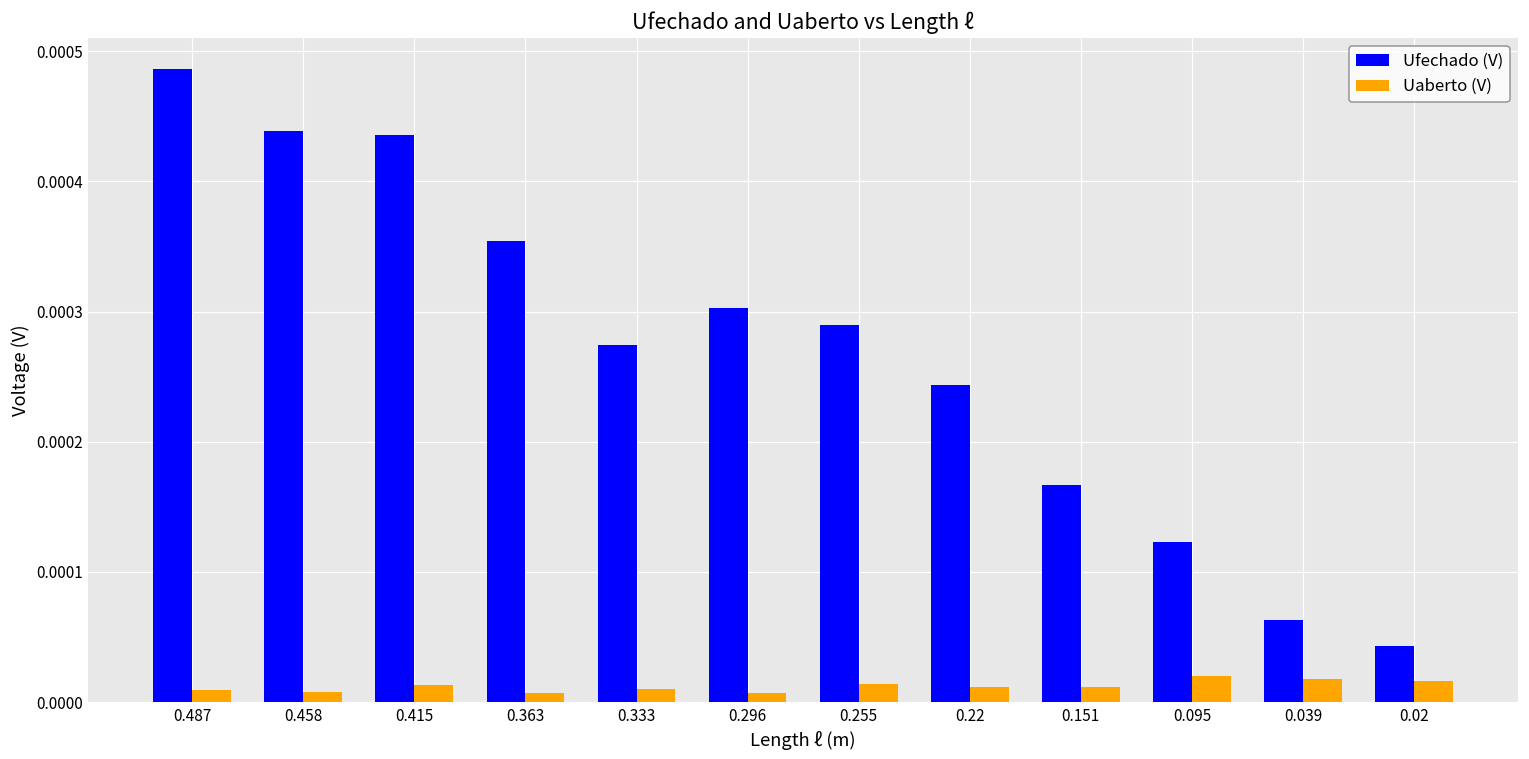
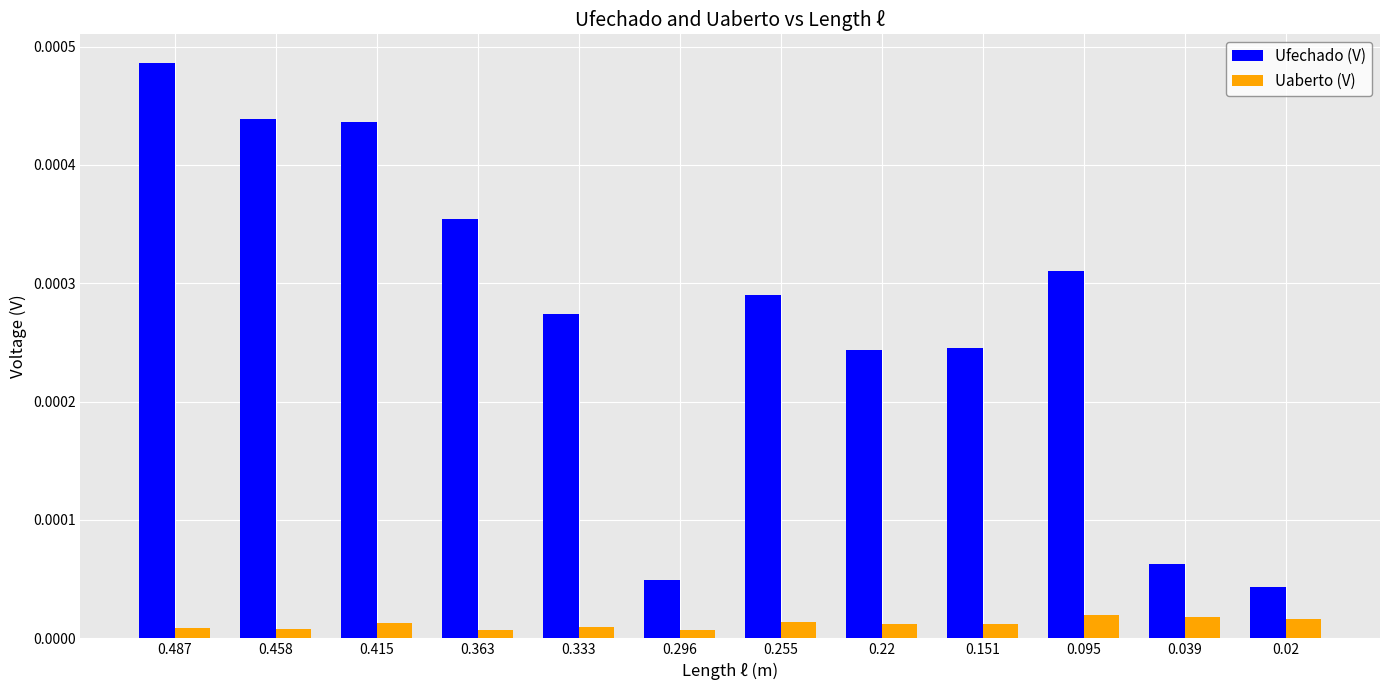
Ufechado (V), 0.296: 0.000303 -> 0.000049
Ufechado (V), 0.151: 0.000167 -> 0.000245
Ufechado (V), 0.095: 0.000123 -> 0.000310
